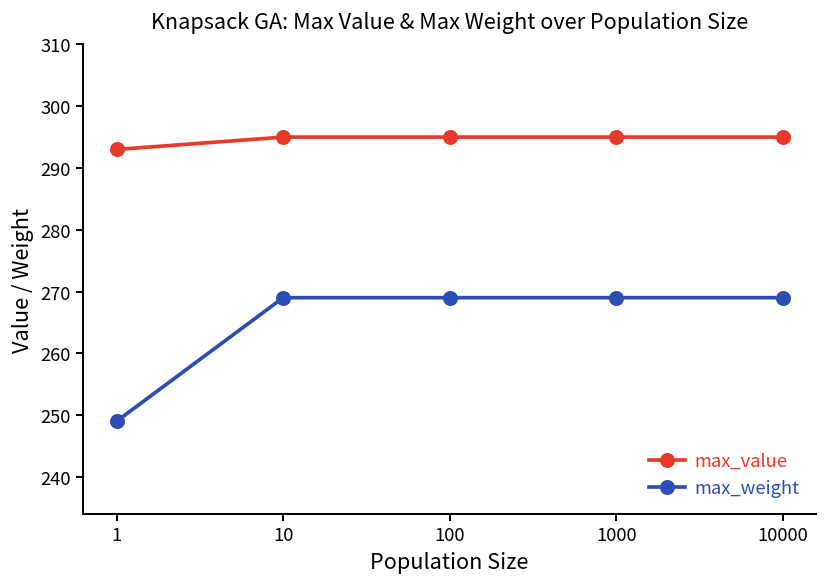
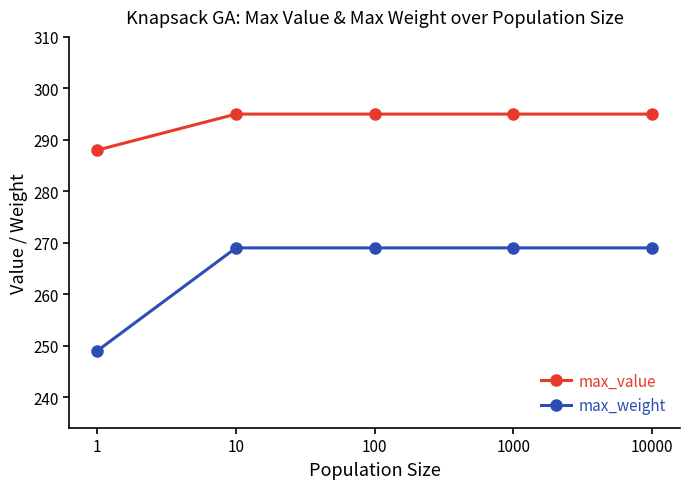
max_value, 1: 293 -> 288
